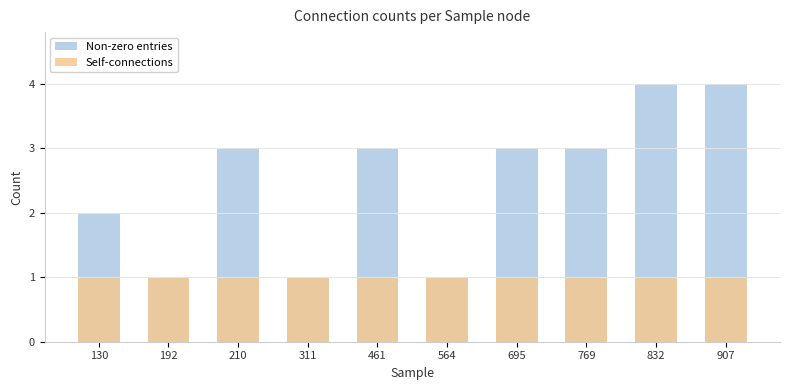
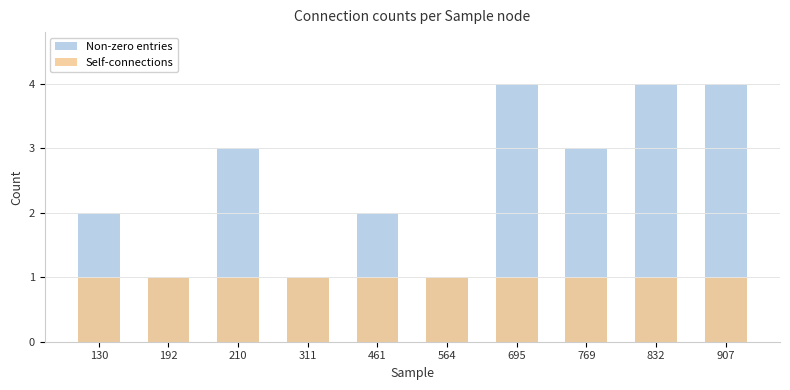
Non-zero entries, 461: 3 -> 2
Non-zero entries, 695: 3 -> 4
